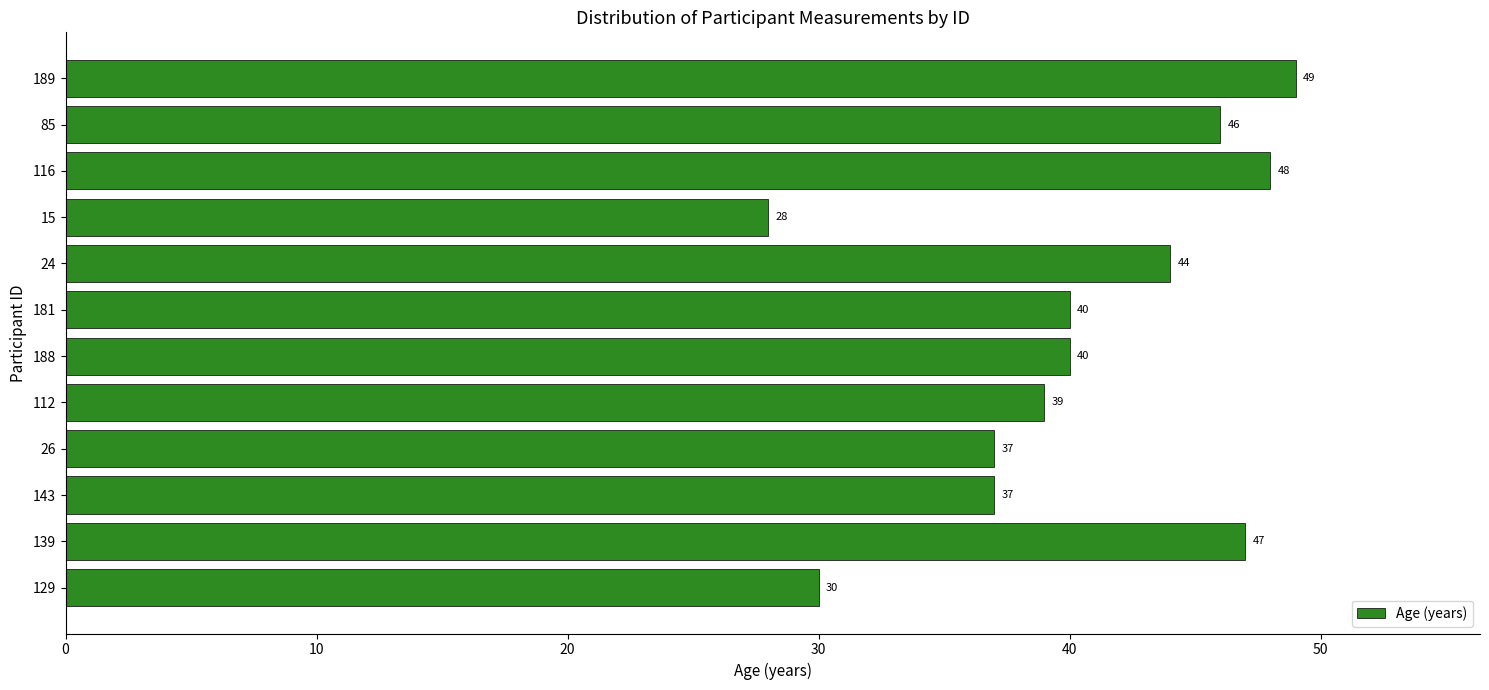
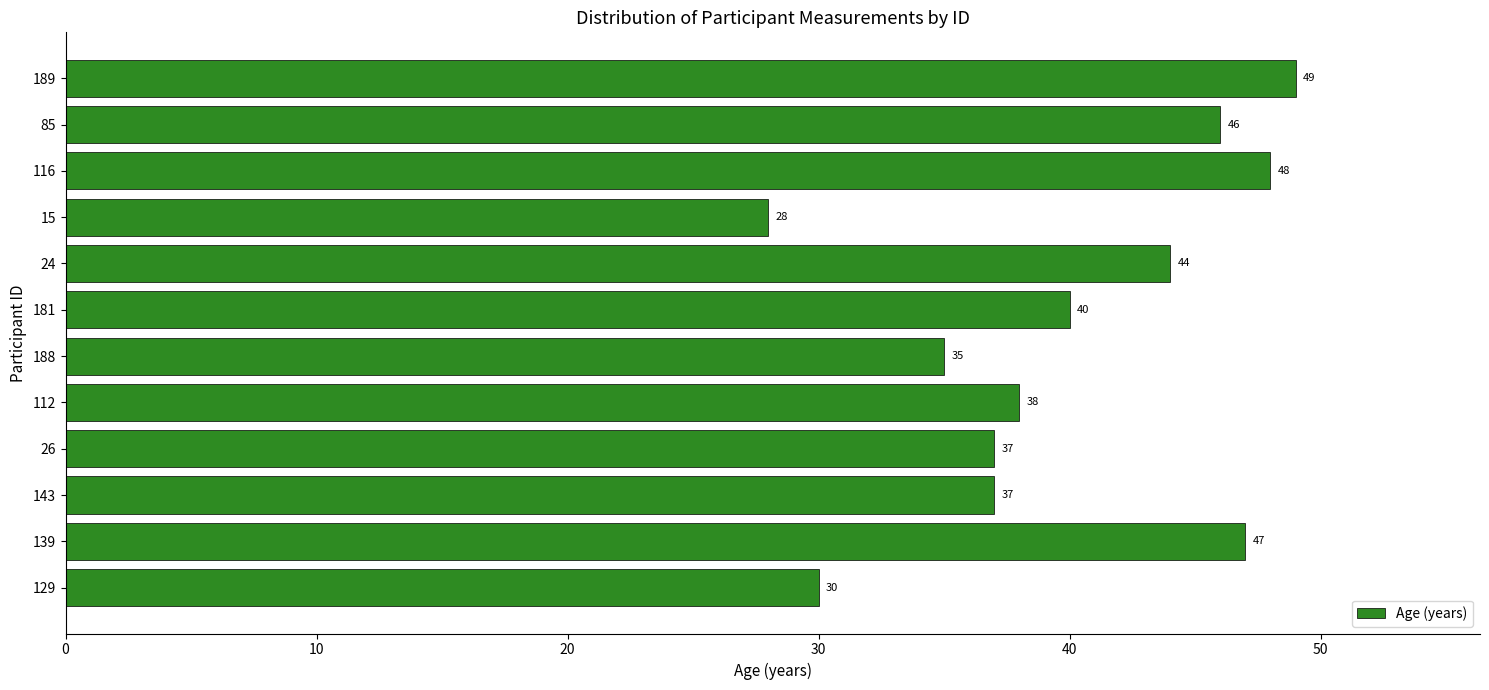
188: 40 -> 35
112: 39 -> 38
